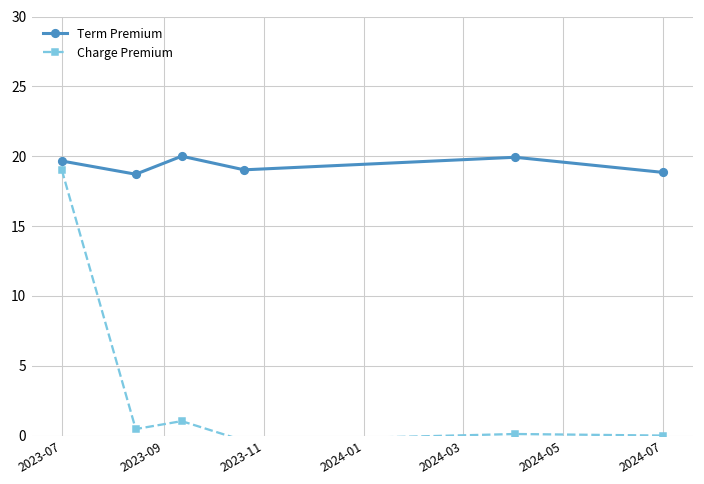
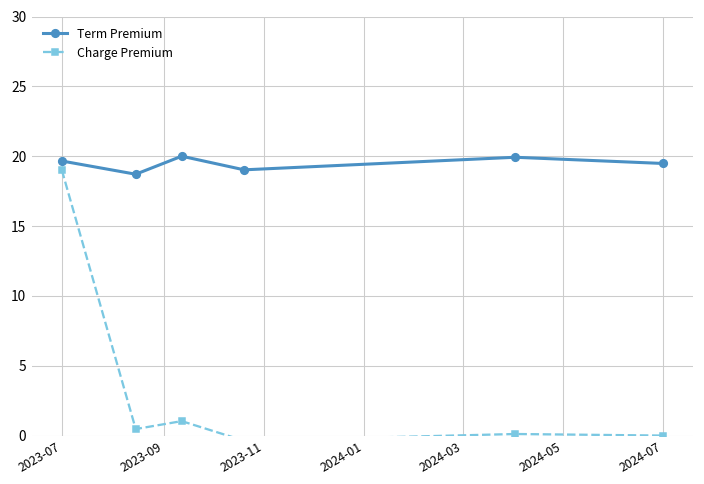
Term Premium, 2024-07: 18.8 -> 19.5
